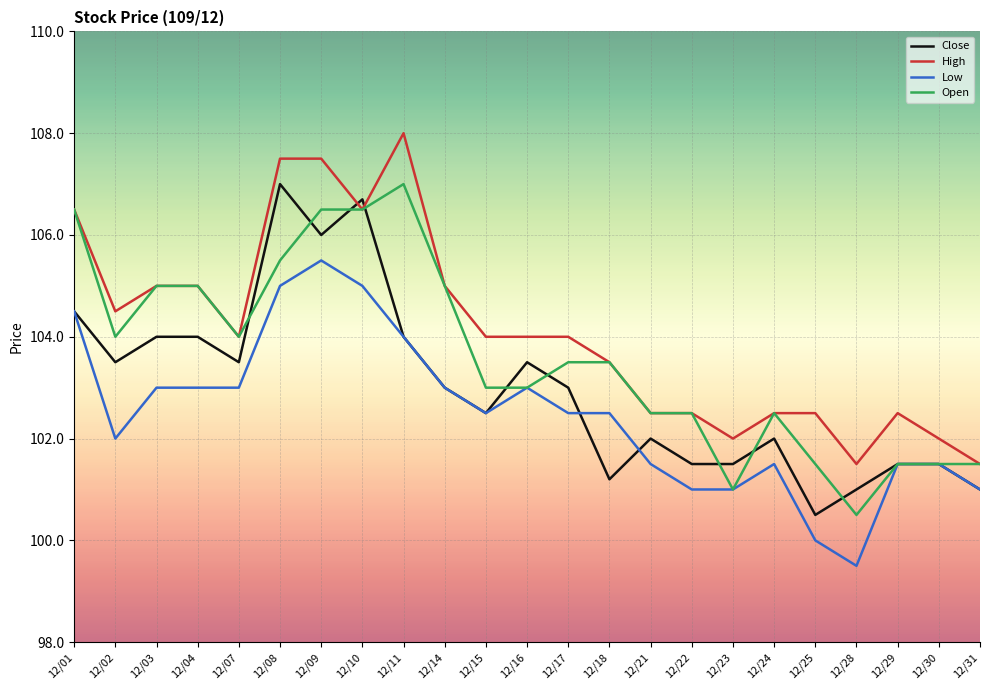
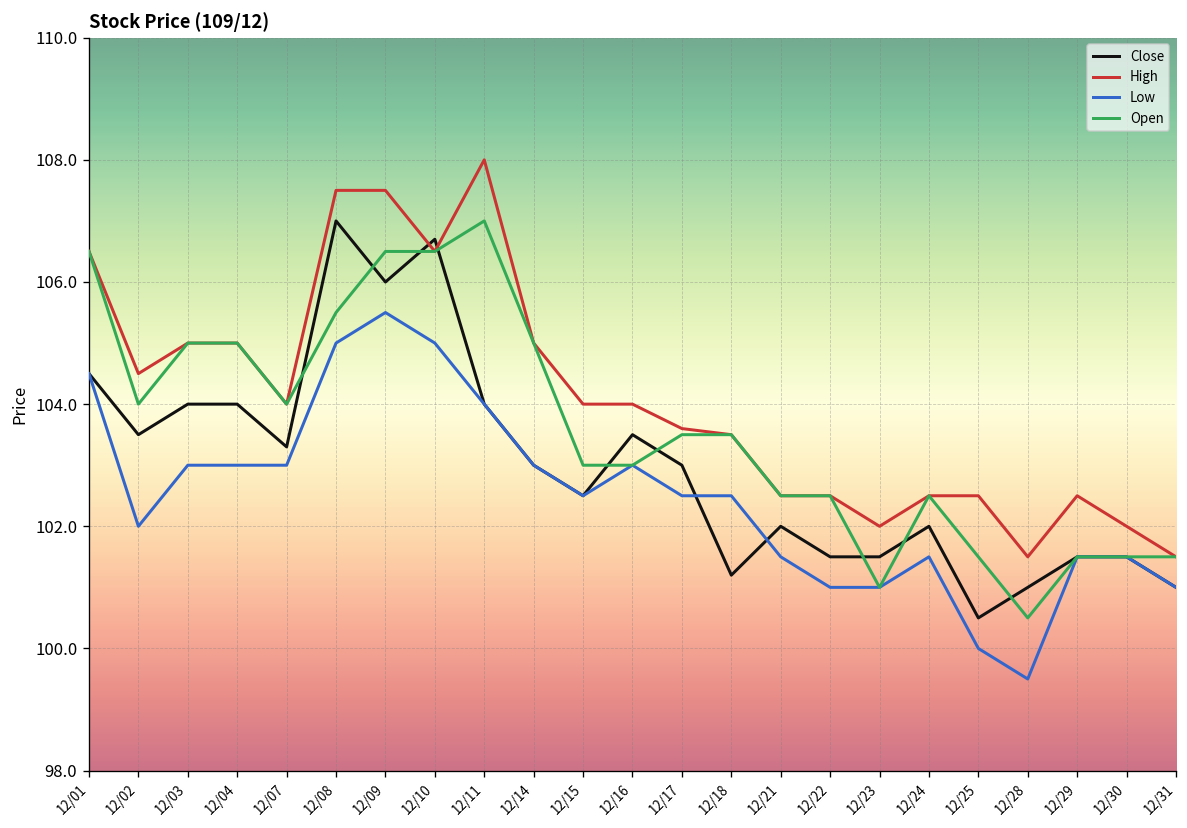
Close, 12/07: 103.5 -> 103.3
High, 12/17: 104.0 -> 103.6
